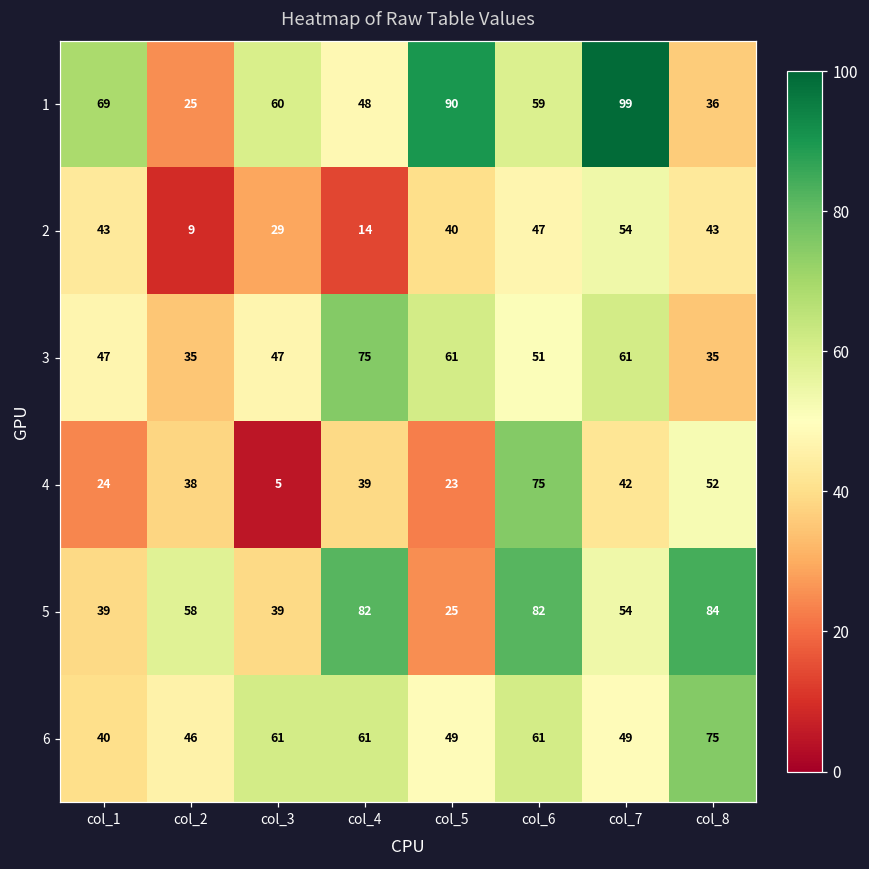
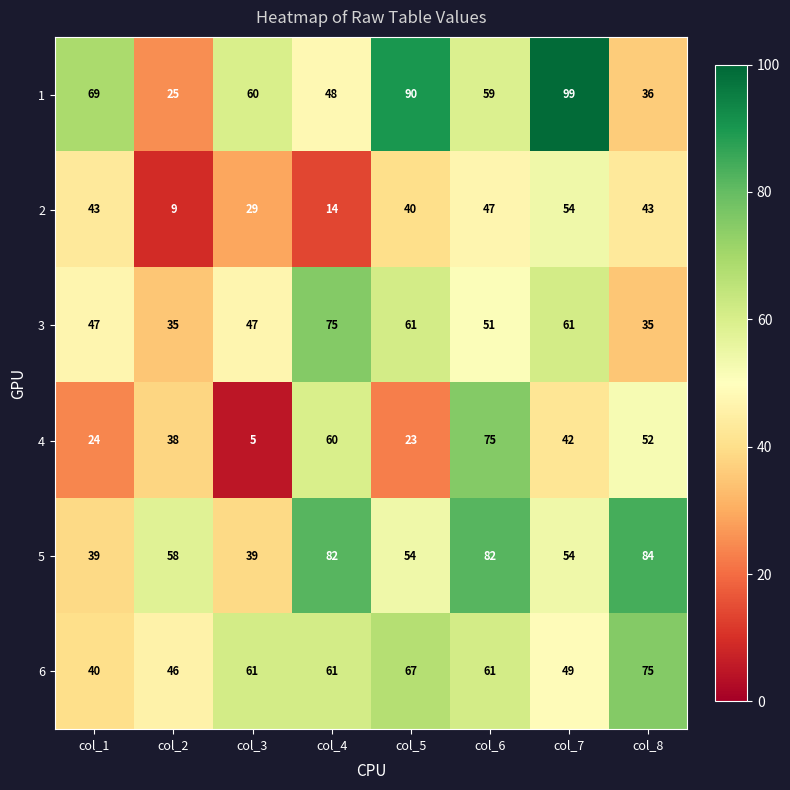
4, col_4: 39 -> 60
5, col_5: 25 -> 54
6, col_5: 49 -> 67
